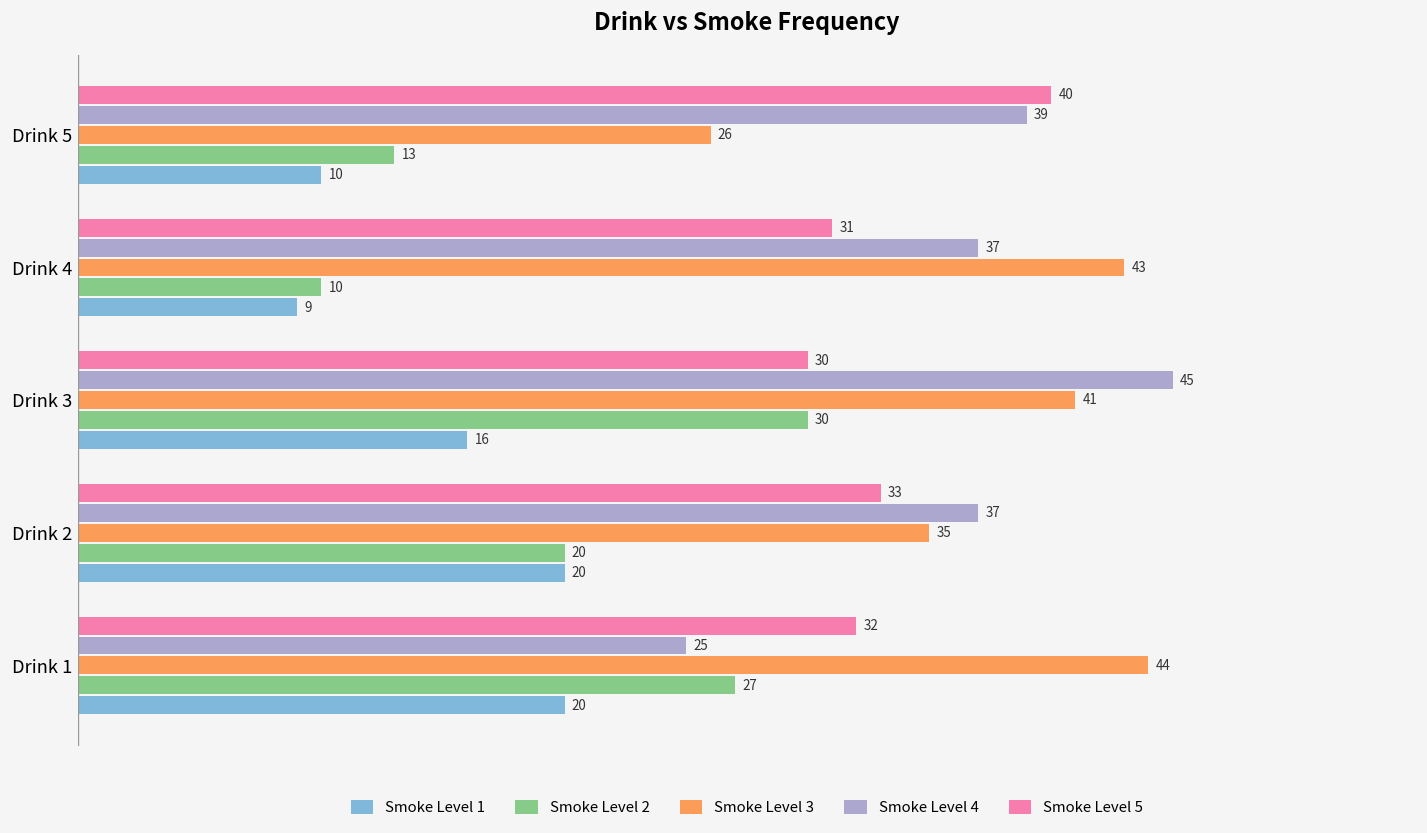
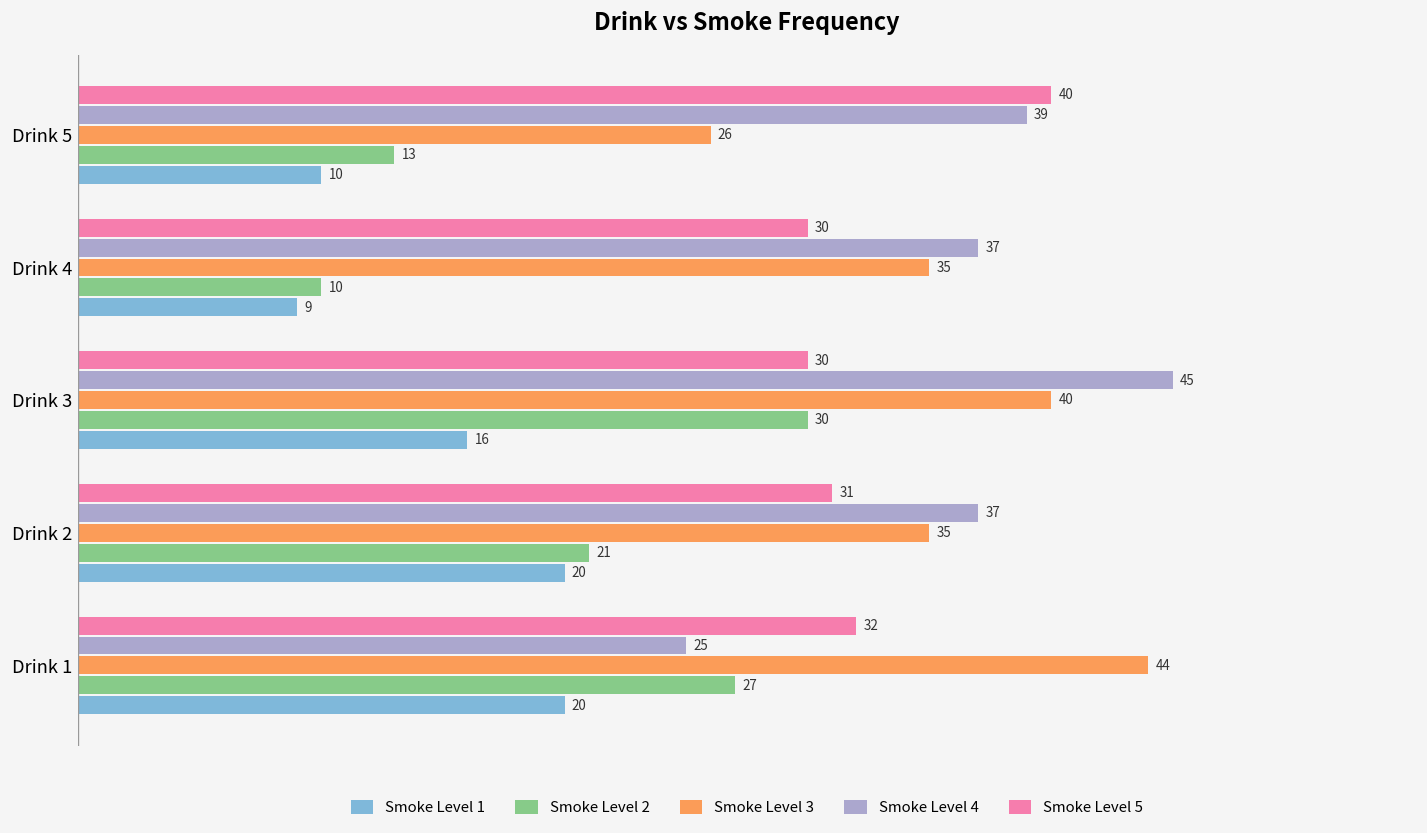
Smoke Level 5, Drink 4: 31 -> 30
Smoke Level 3, Drink 4: 43 -> 35
Smoke Level 3, Drink 3: 41 -> 40
Smoke Level 5, Drink 2: 33 -> 31
Smoke Level 2, Drink 2: 20 -> 21
